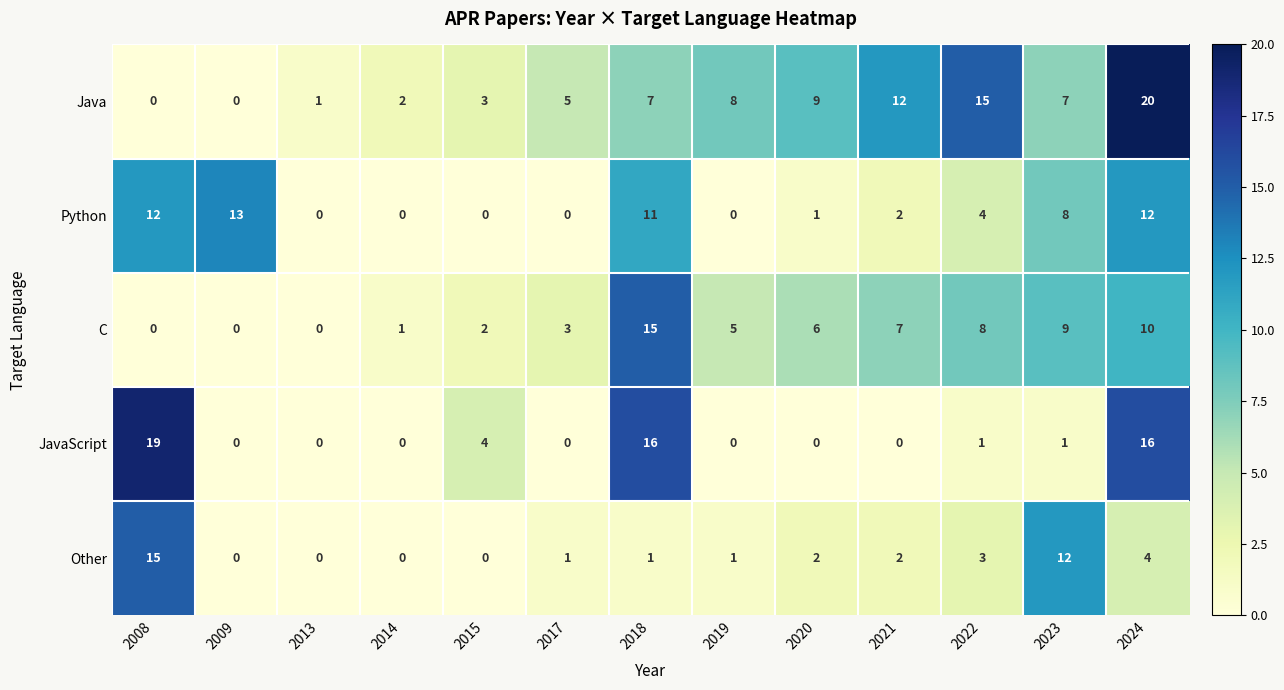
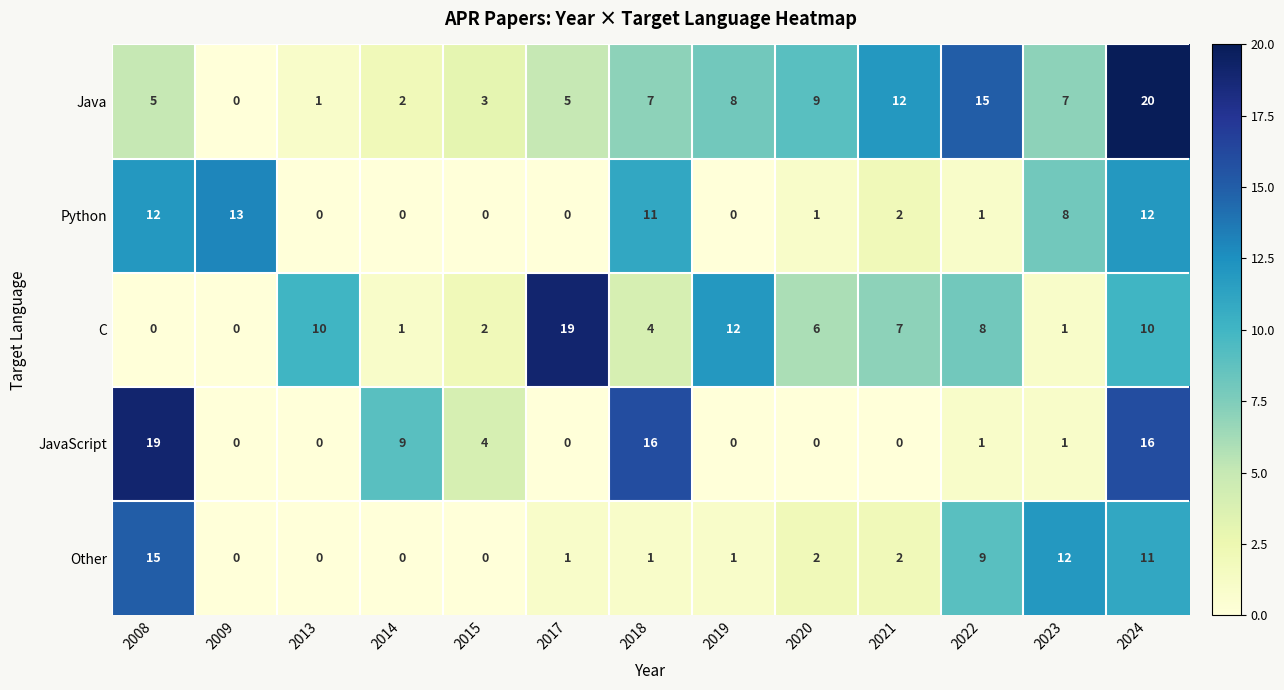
Java, 2008: 0 -> 5
Python, 2022: 4 -> 1
C, 2013: 0 -> 10
C, 2017: 3 -> 19
C, 2018: 15 -> 4
C, 2019: 5 -> 12
C, 2023: 9 -> 1
JavaScript, 2014: 0 -> 9
Other, 2022: 3 -> 9
Other, 2024: 4 -> 11
